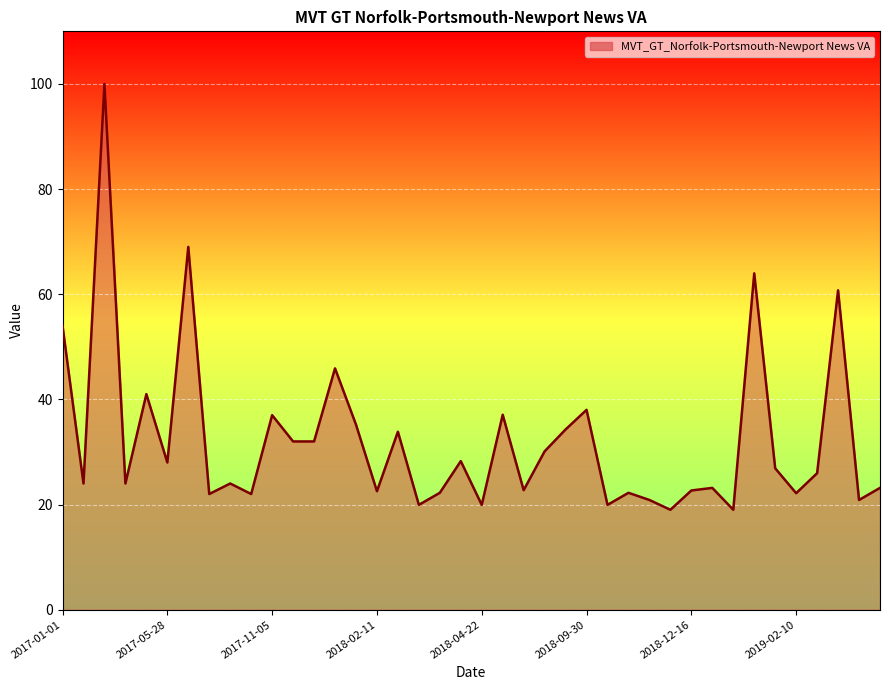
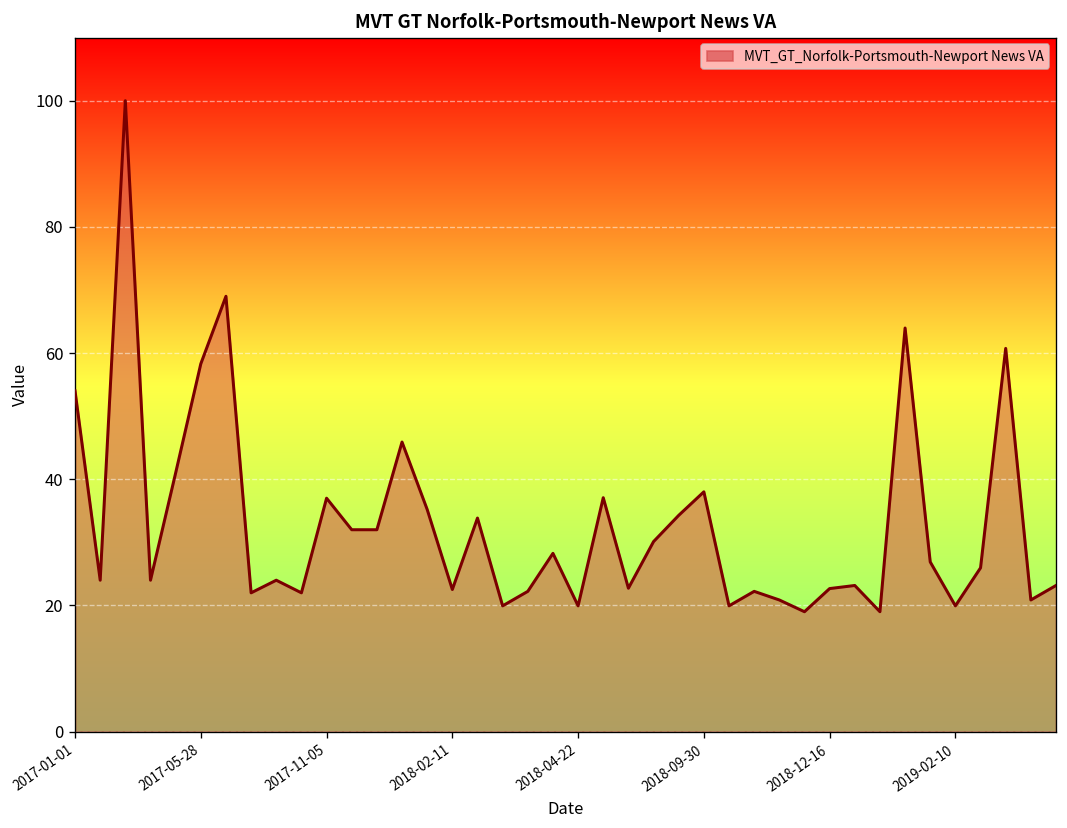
2017-05-28: 28 -> 58
2019-02-10: 22 -> 20
